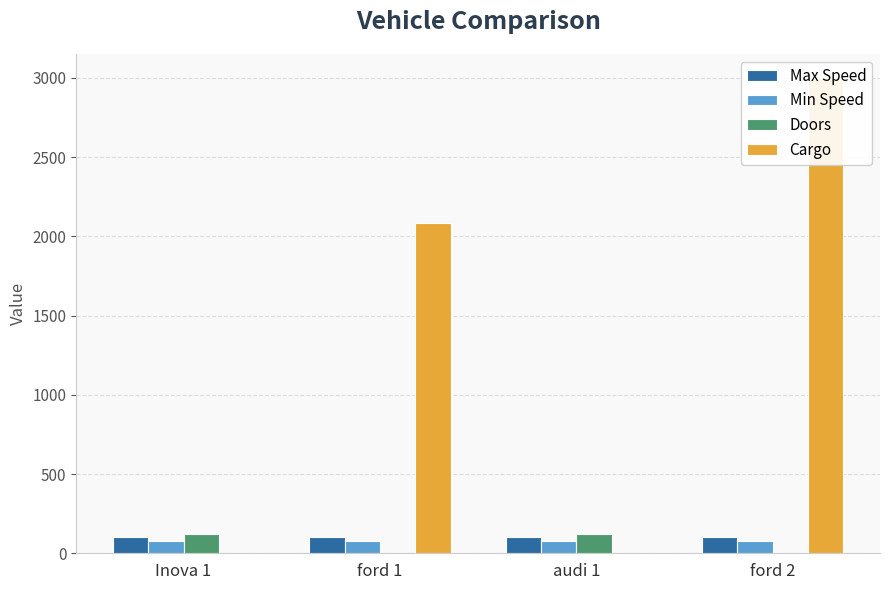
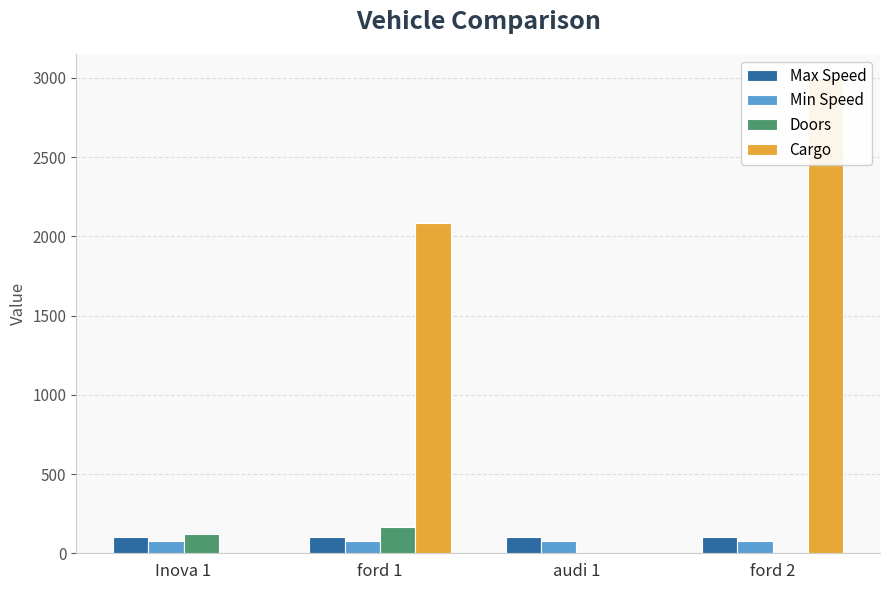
Doors, ford 1: 0 -> 170
Doors, audi 1: 120 -> 0
